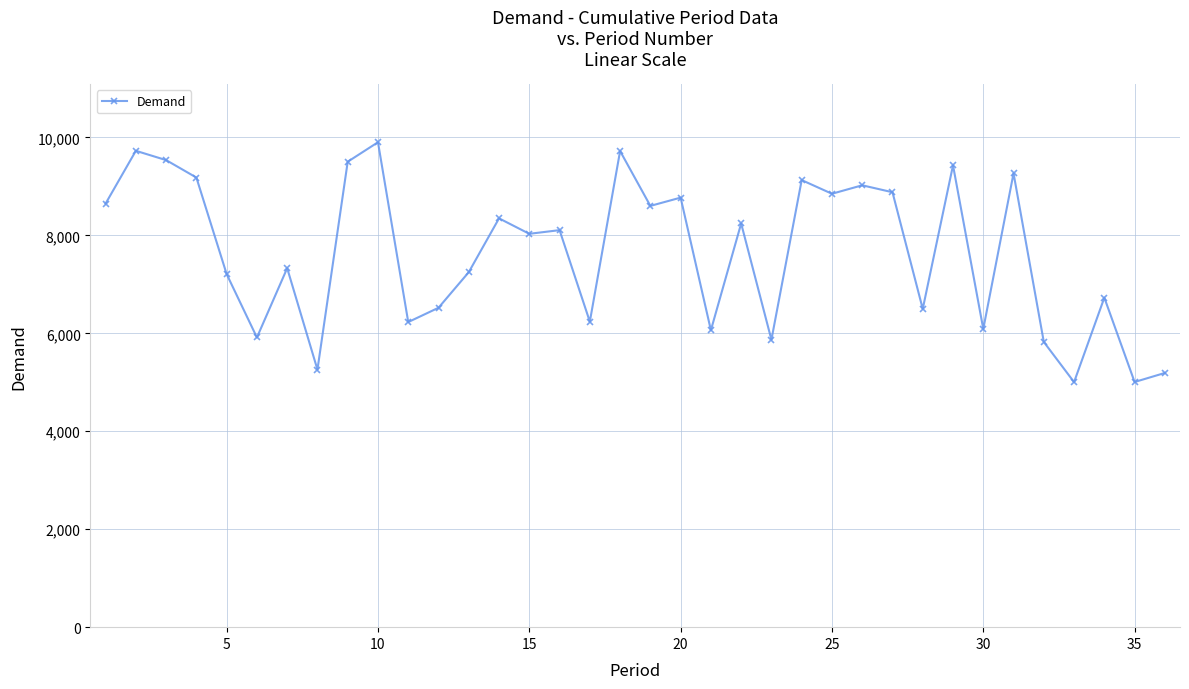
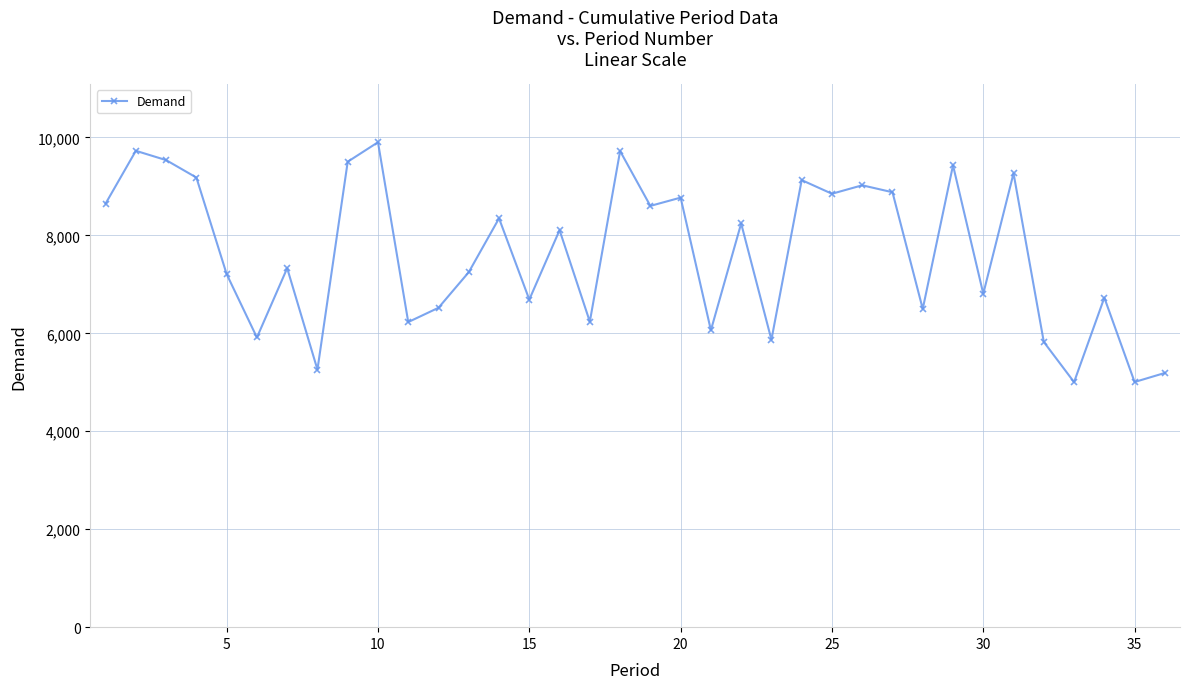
15: 8,000 -> 6,700
30: 6,100 -> 6,800
